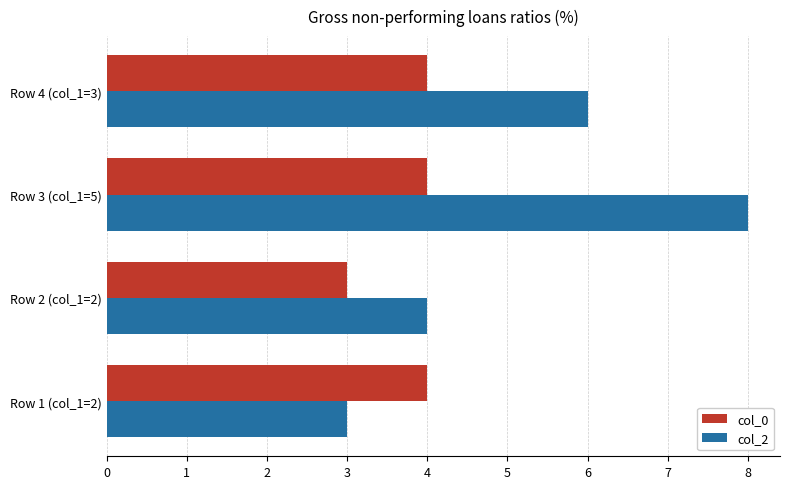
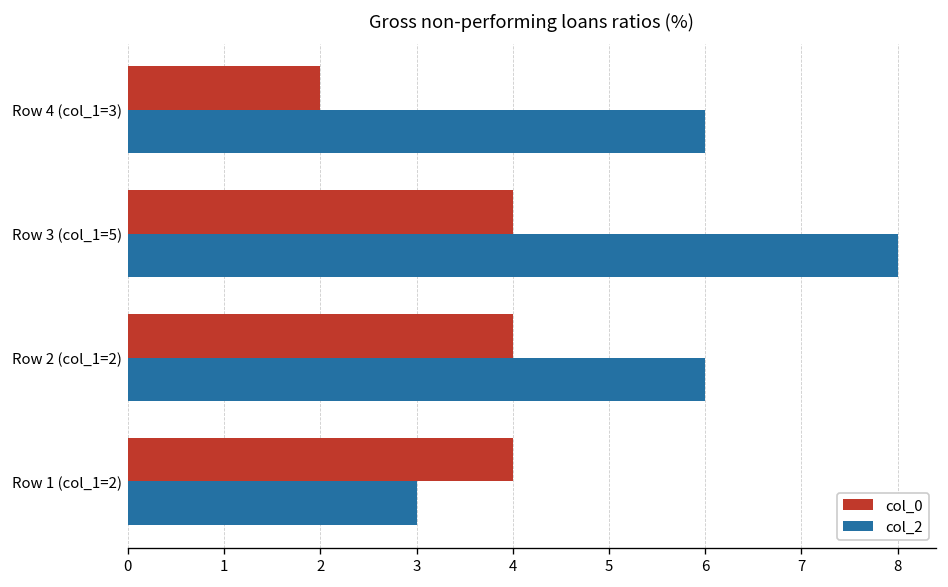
col_0, Row 4 (col_1=3): 4 -> 2
col_0, Row 2 (col_1=2): 3 -> 4
col_2, Row 2 (col_1=2): 4 -> 6
